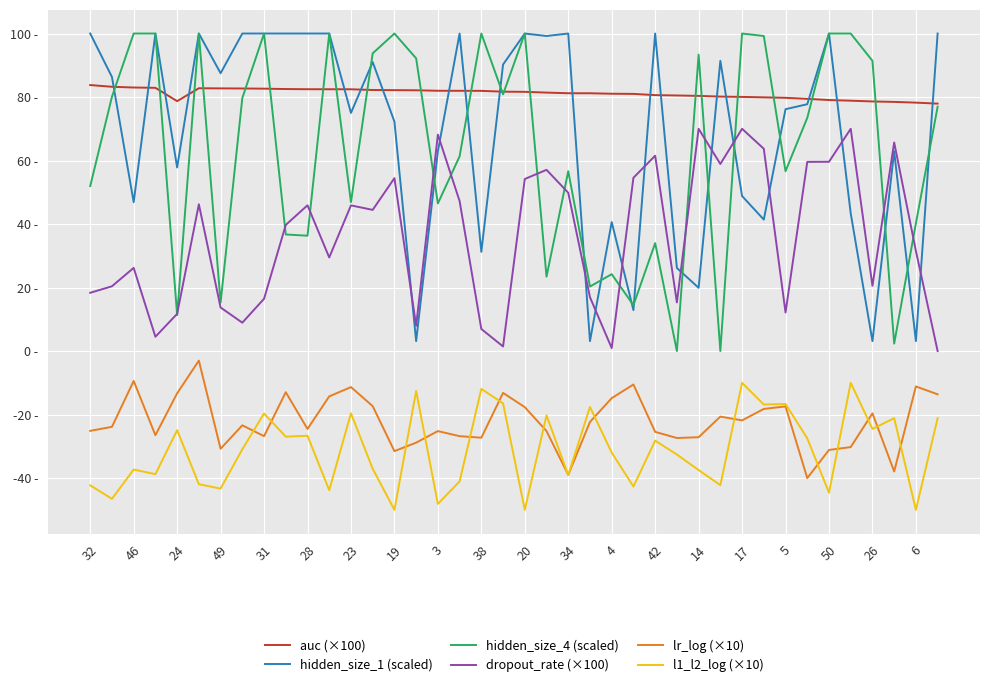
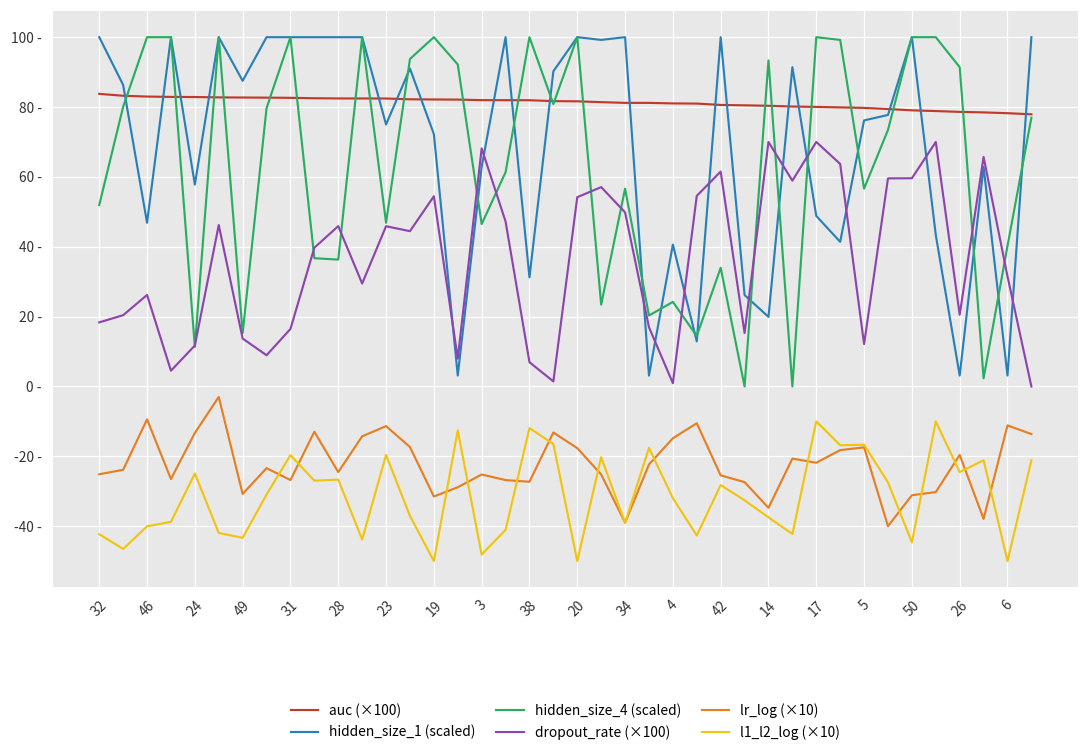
l1_l2_log (×10), 46: -37 - -> -40 -
auc (×100), 24: 79 - -> 83 -
lr_log (×10), 14: -27 - -> -35 -
